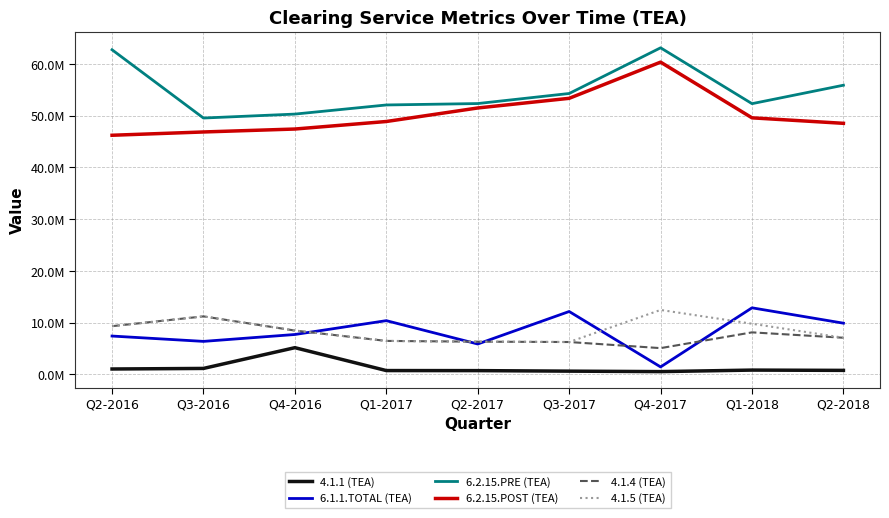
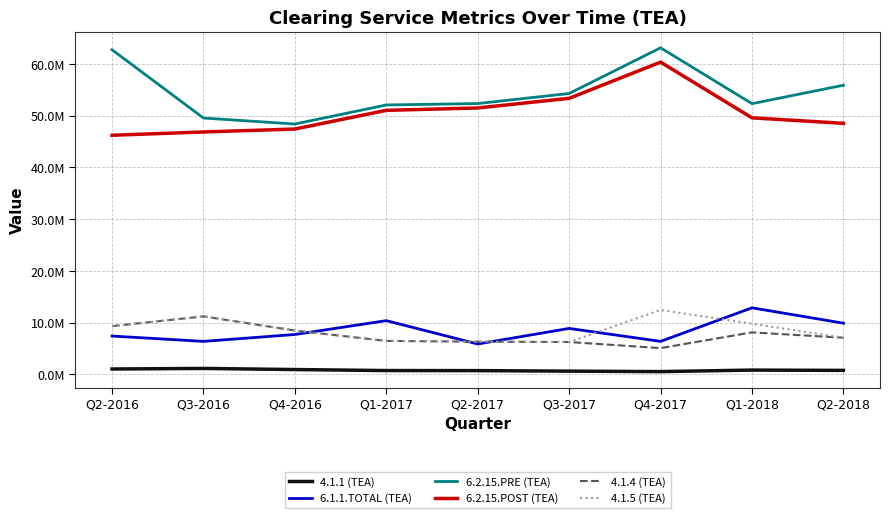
4.1.1 (TEA), Q4-2016: 5000000 -> 1000000
6.2.15.PRE (TEA), Q4-2016: 50000000 -> 48000000
6.2.15.POST (TEA), Q1-2017: 49000000 -> 51000000
6.1.1.TOTAL (TEA), Q3-2017: 12000000 -> 9000000
6.1.1.TOTAL (TEA), Q4-2017: 1000000 -> 6000000
